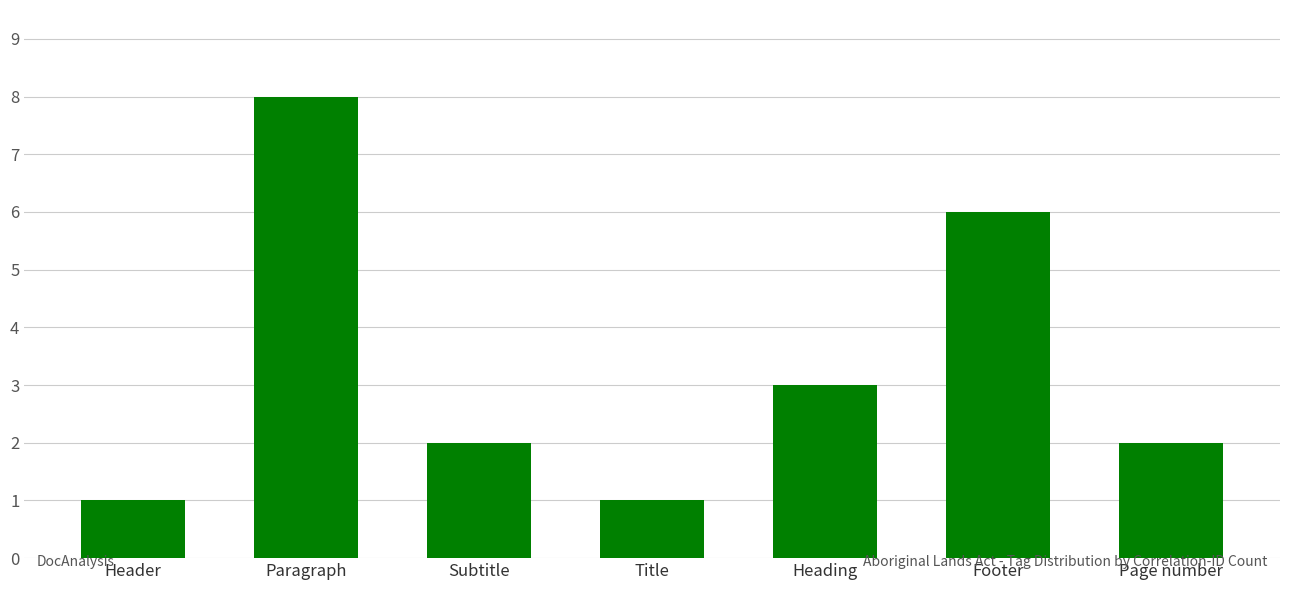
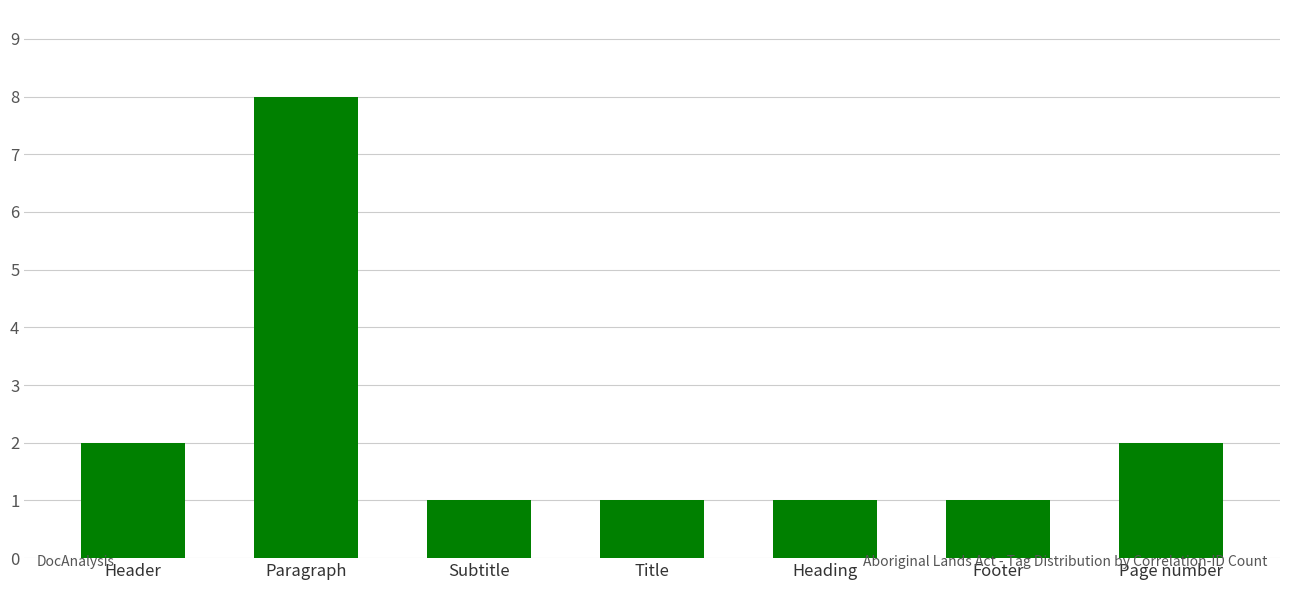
Header: 1 -> 2
Subtitle: 2 -> 1
Heading: 3 -> 1
Footer: 6 -> 1
